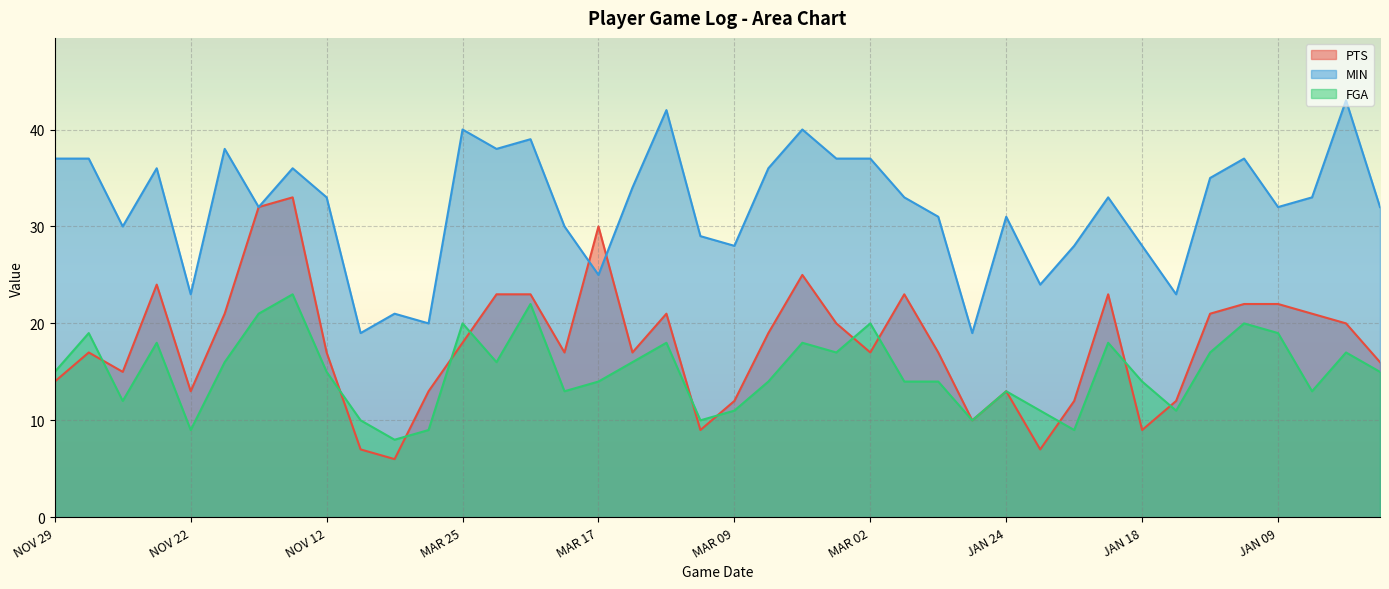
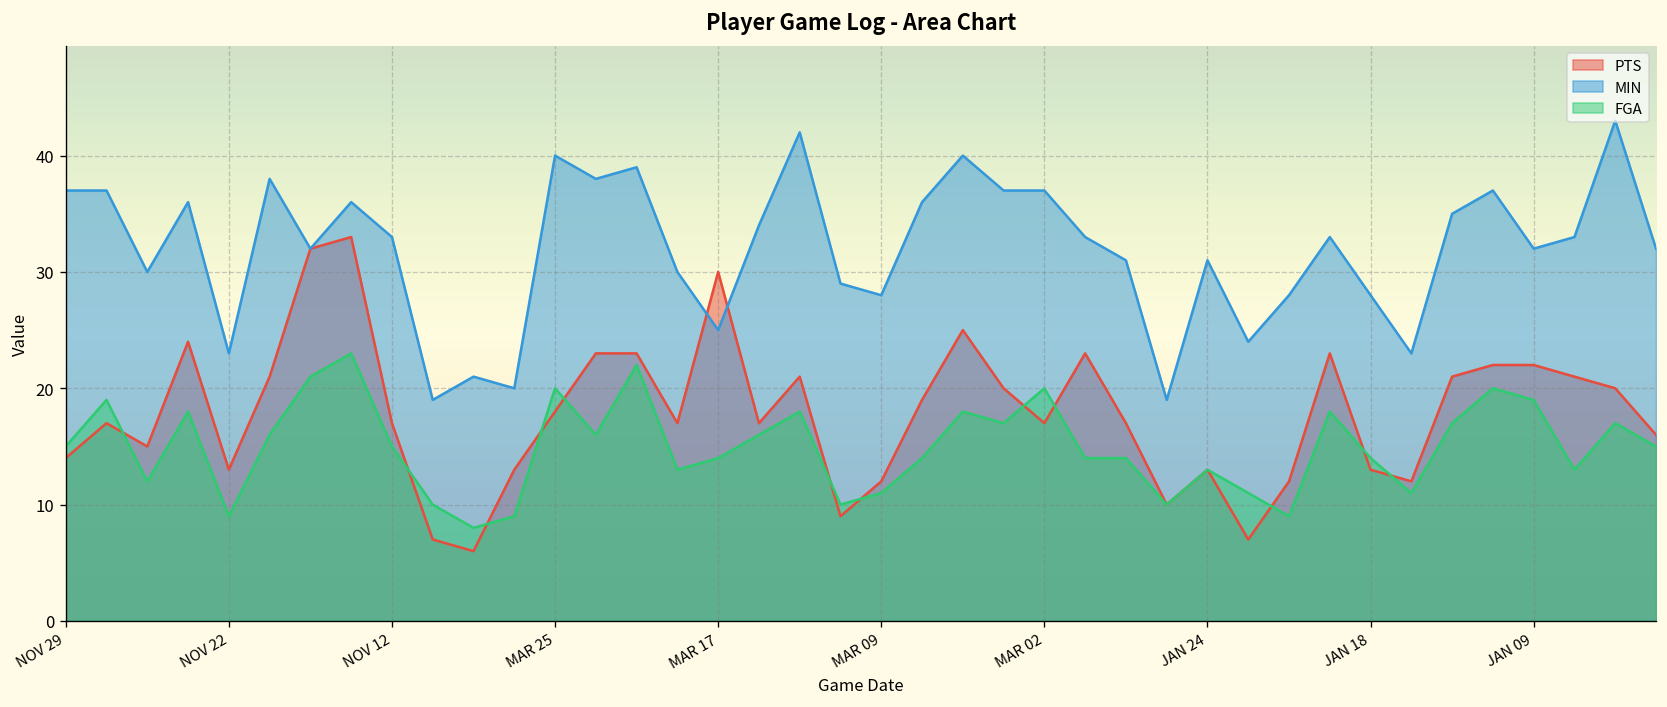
PTS, JAN 18: 9 -> 13
